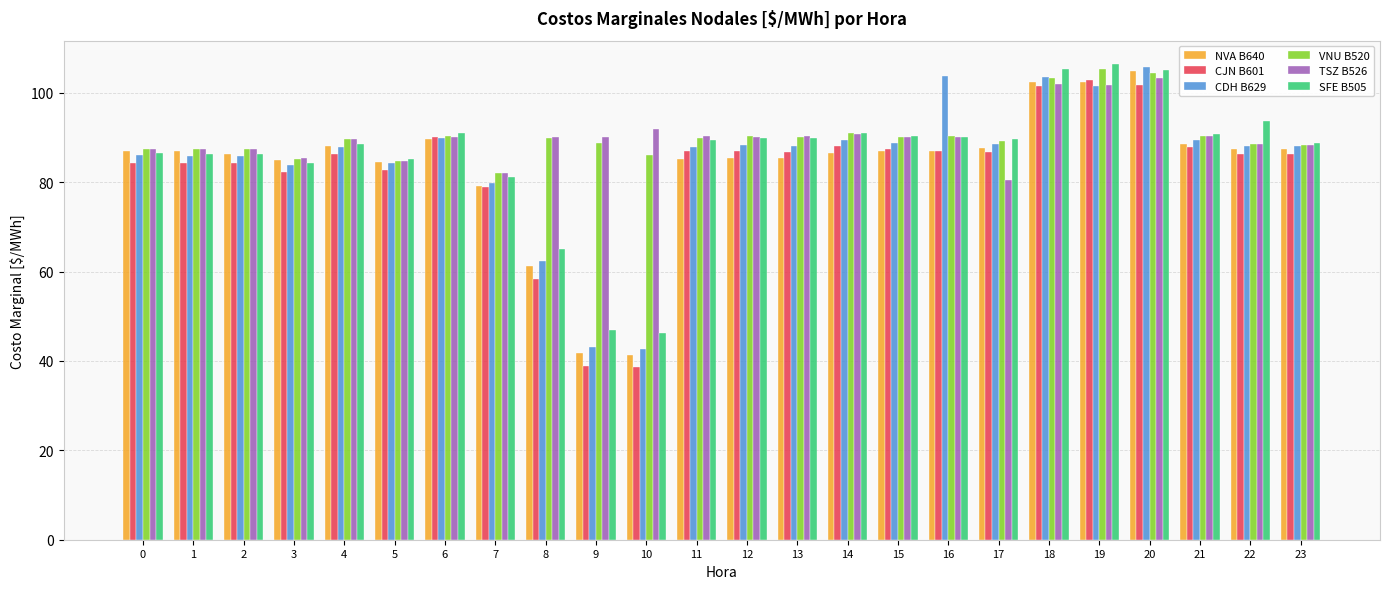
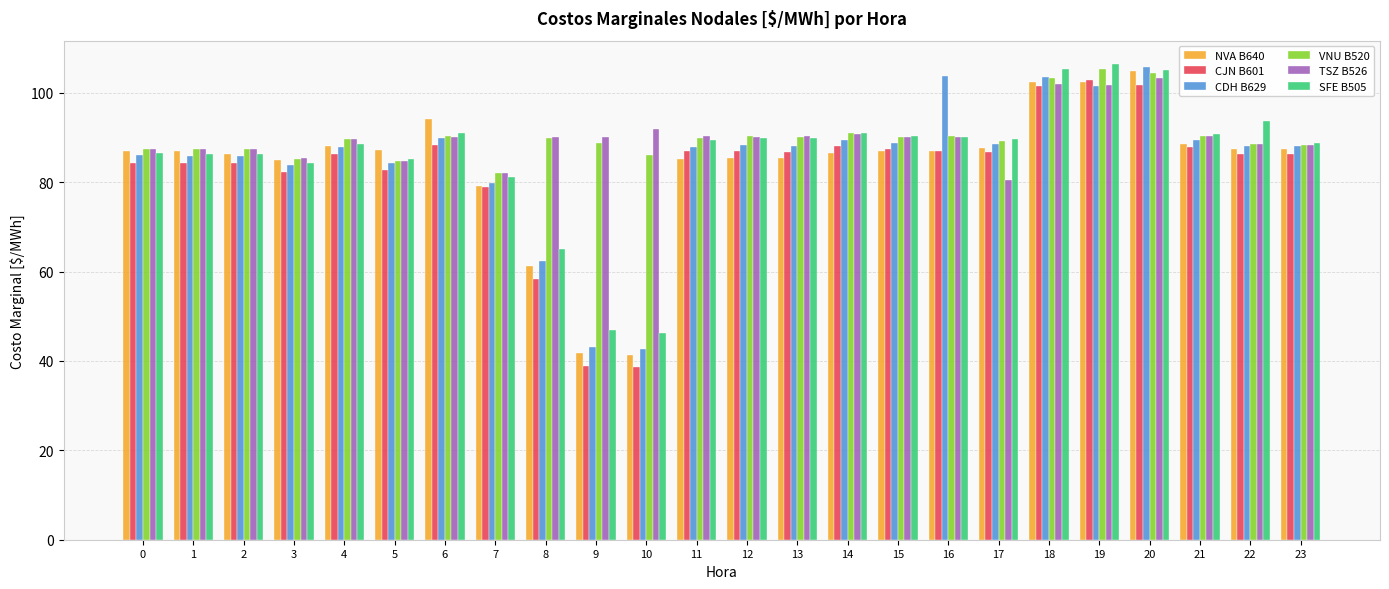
NVA B640, 5: 85 -> 87
NVA B640, 6: 90 -> 94
CJN B601, 6: 90 -> 88
